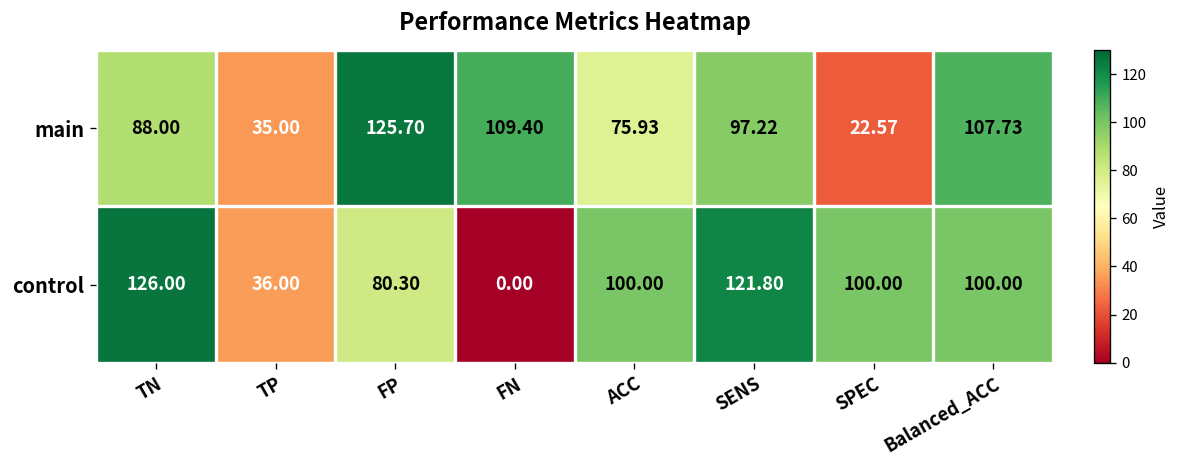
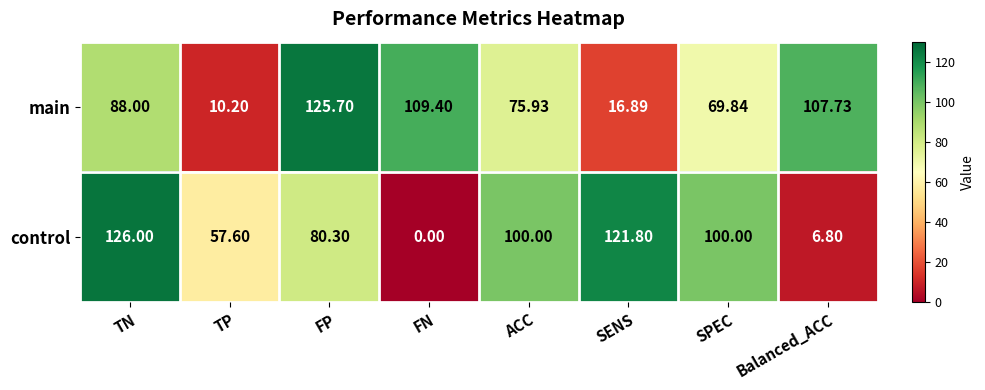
main, TP: 35.00 -> 10.20
main, SENS: 97.22 -> 16.89
main, SPEC: 22.57 -> 69.84
control, TP: 36.00 -> 57.60
control, Balanced_ACC: 100.00 -> 6.80
